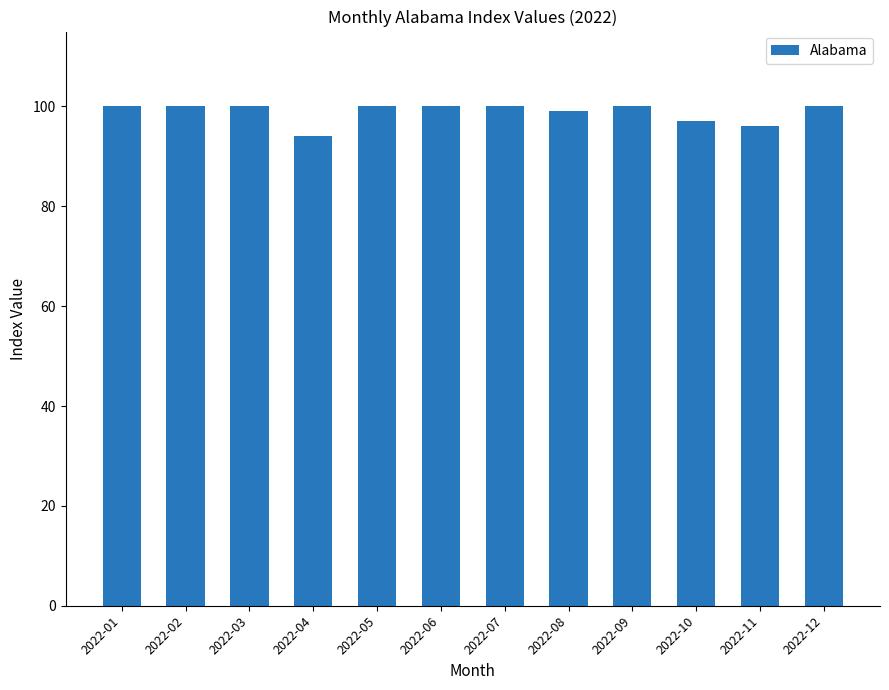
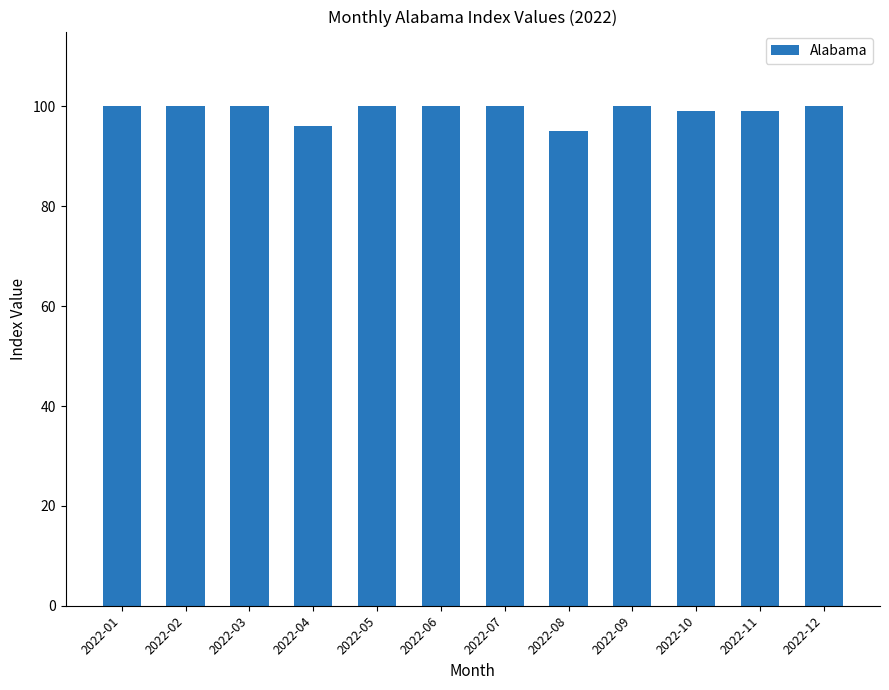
2022-04: 94 -> 96
2022-08: 99 -> 95
2022-10: 97 -> 99
2022-11: 96 -> 99
